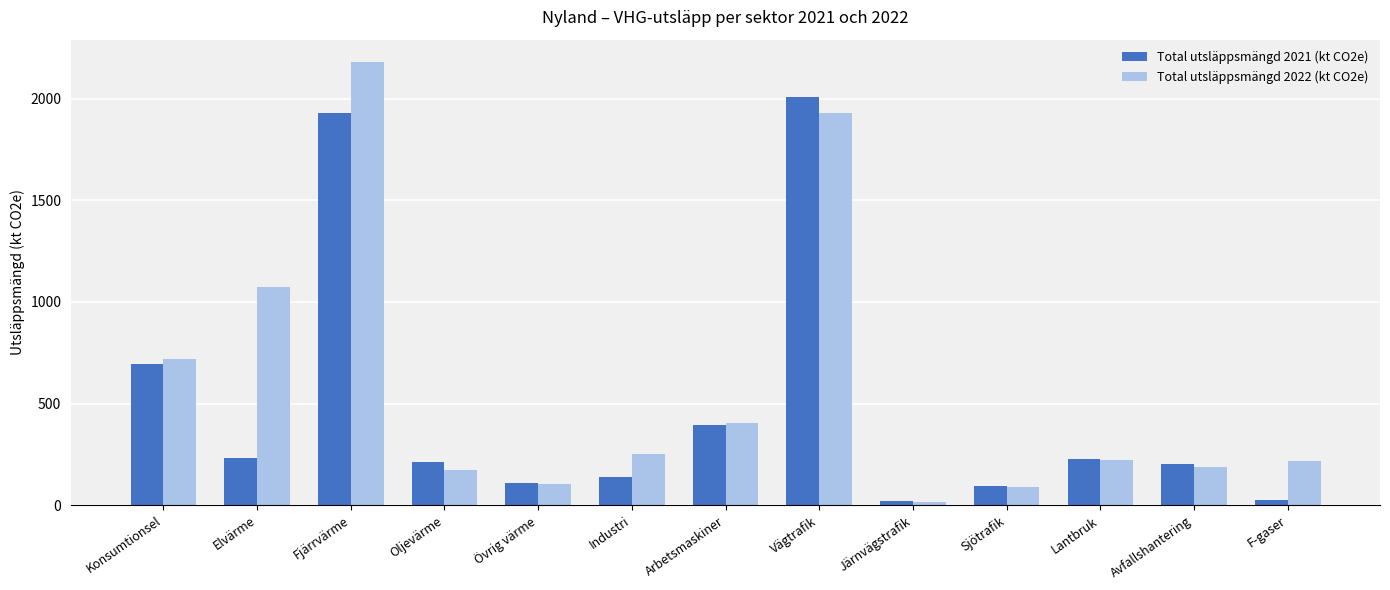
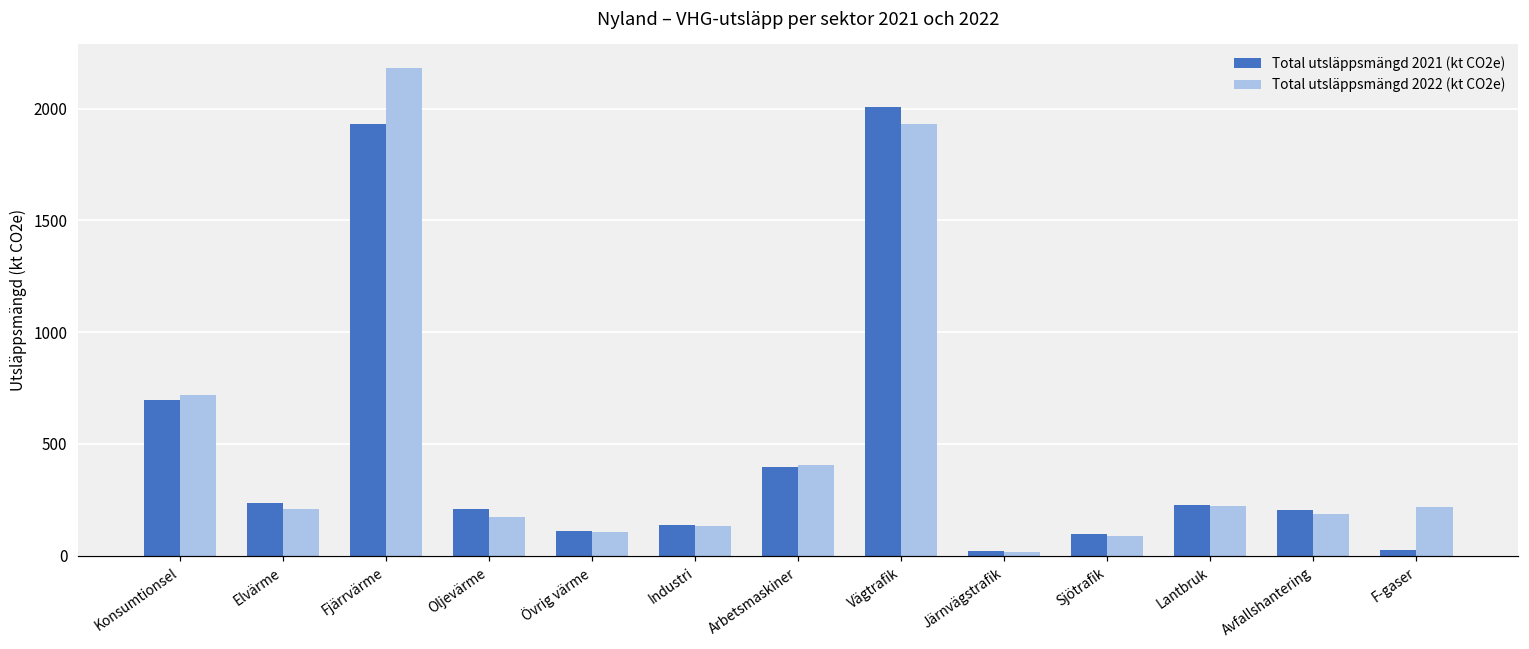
Total utsläppsmängd 2022 (kt CO2e), Elvärme: 1070 -> 210
Total utsläppsmängd 2022 (kt CO2e), Industri: 250 -> 130
